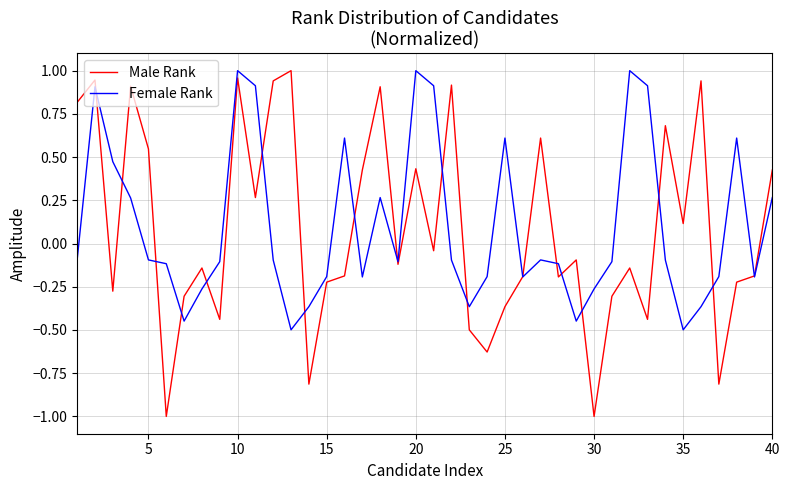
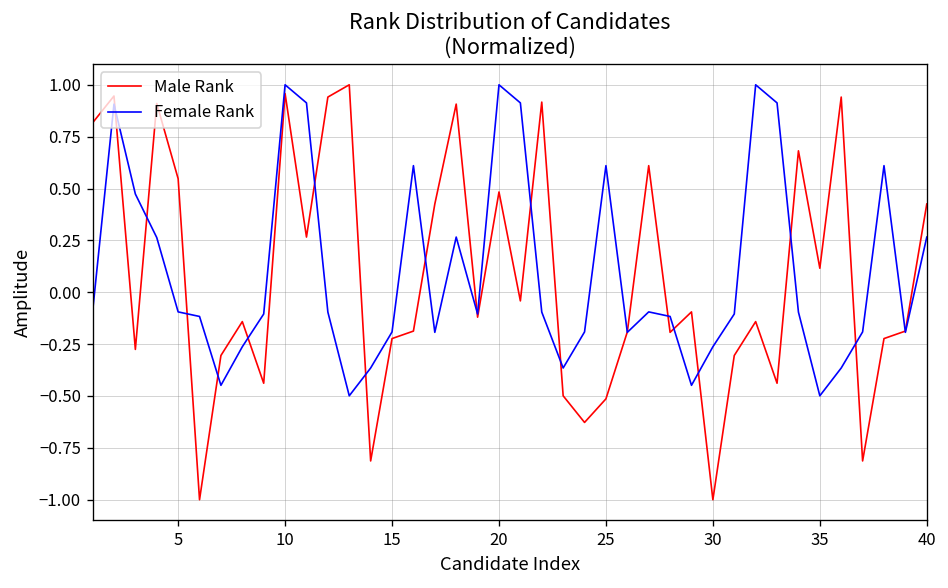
Male Rank, 20: 0.43 -> 0.48
Male Rank, 25: -0.37 -> -0.51
